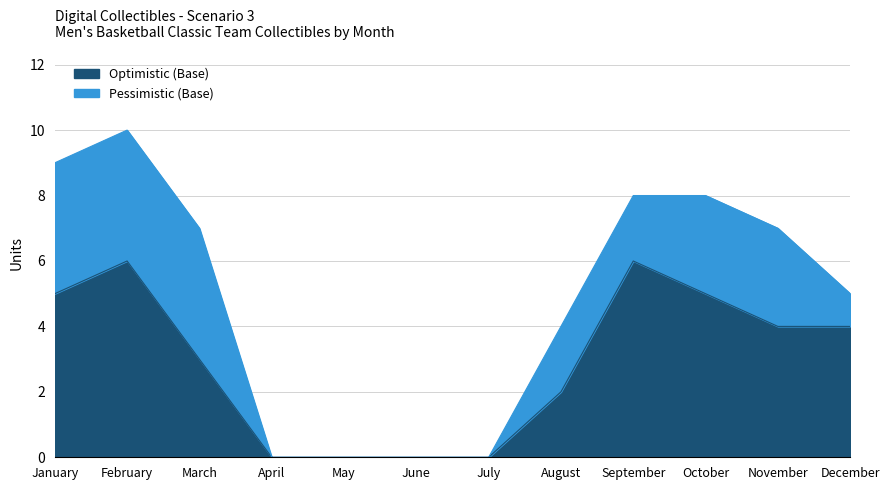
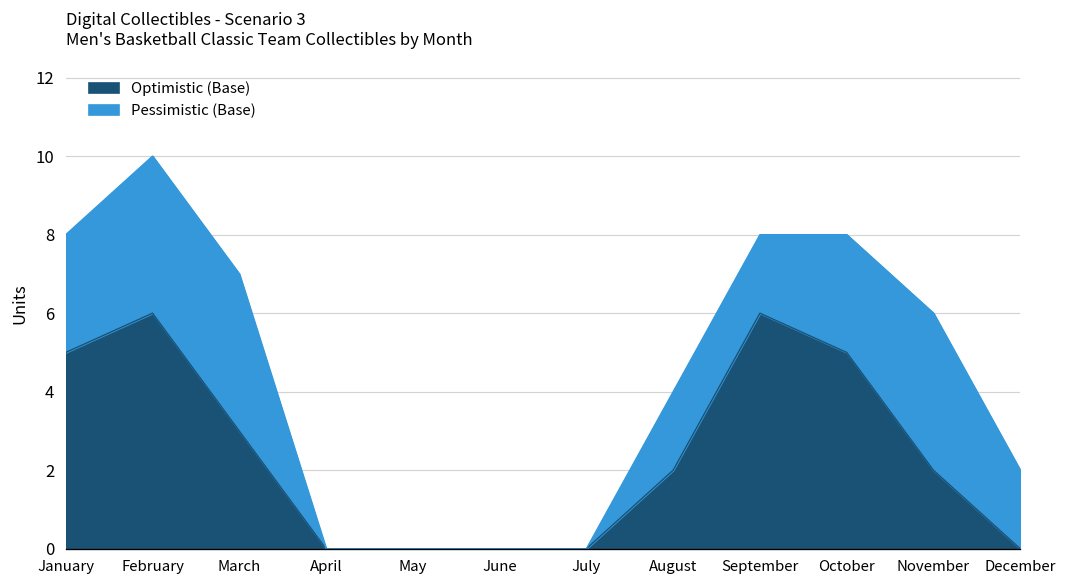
Pessimistic (Base), January: 4 -> 3
Optimistic (Base), November: 4 -> 2
Pessimistic (Base), November: 3 -> 4
Optimistic (Base), December: 4 -> 0
Pessimistic (Base), December: 1 -> 2
